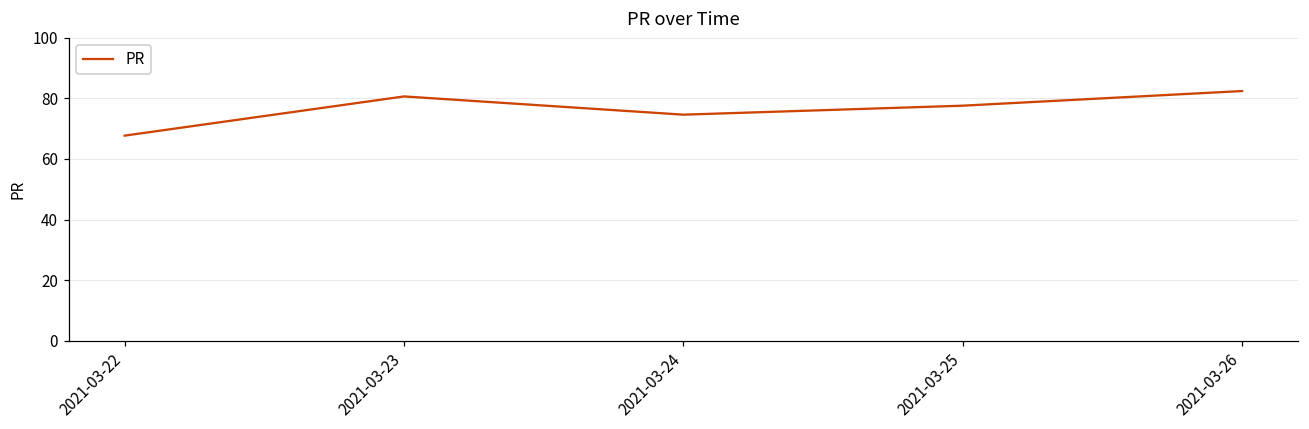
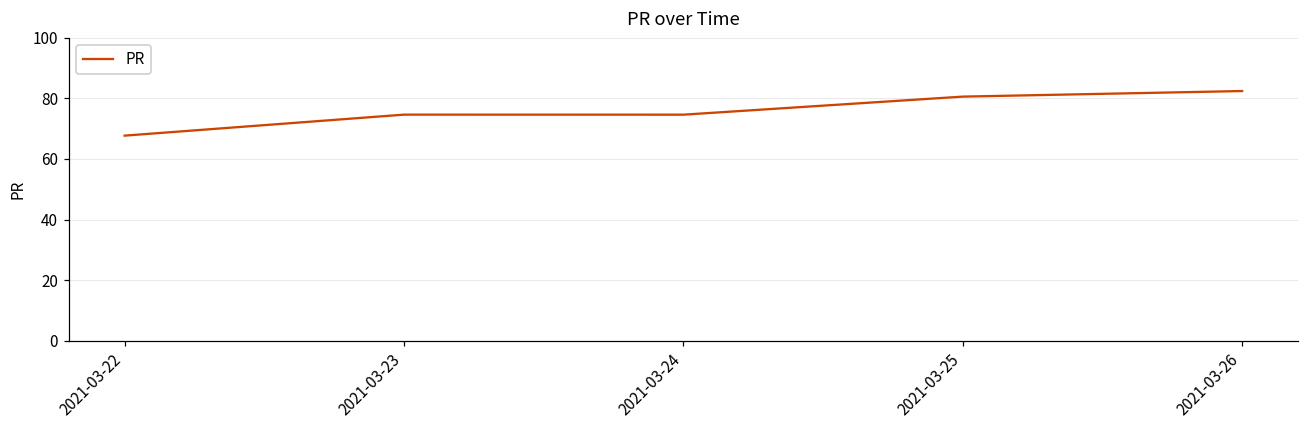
2021-03-23: 81 -> 75
2021-03-25: 78 -> 81
